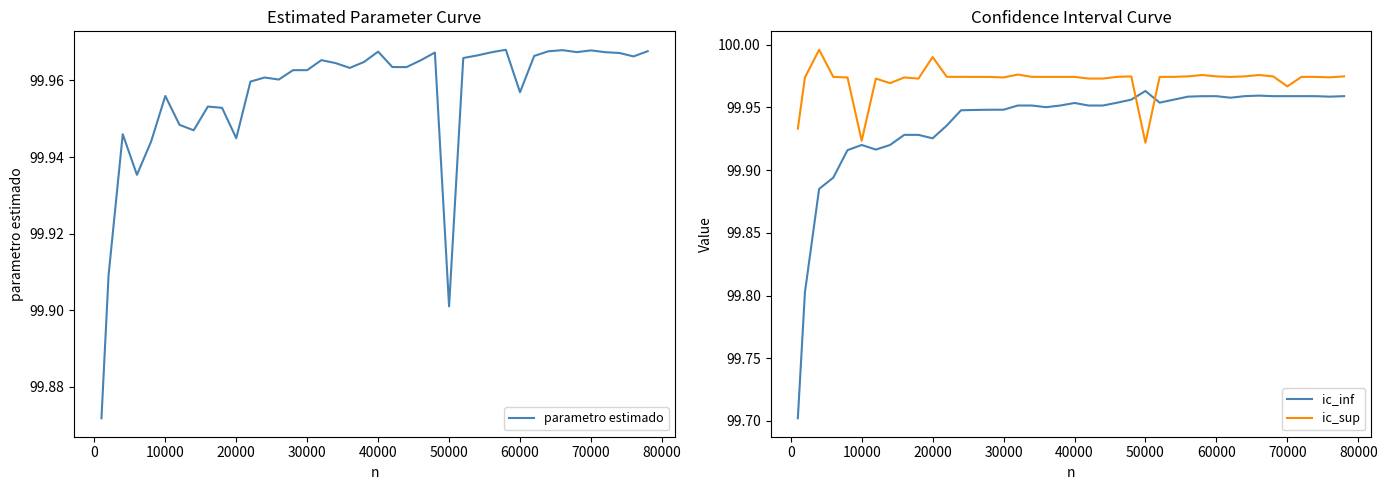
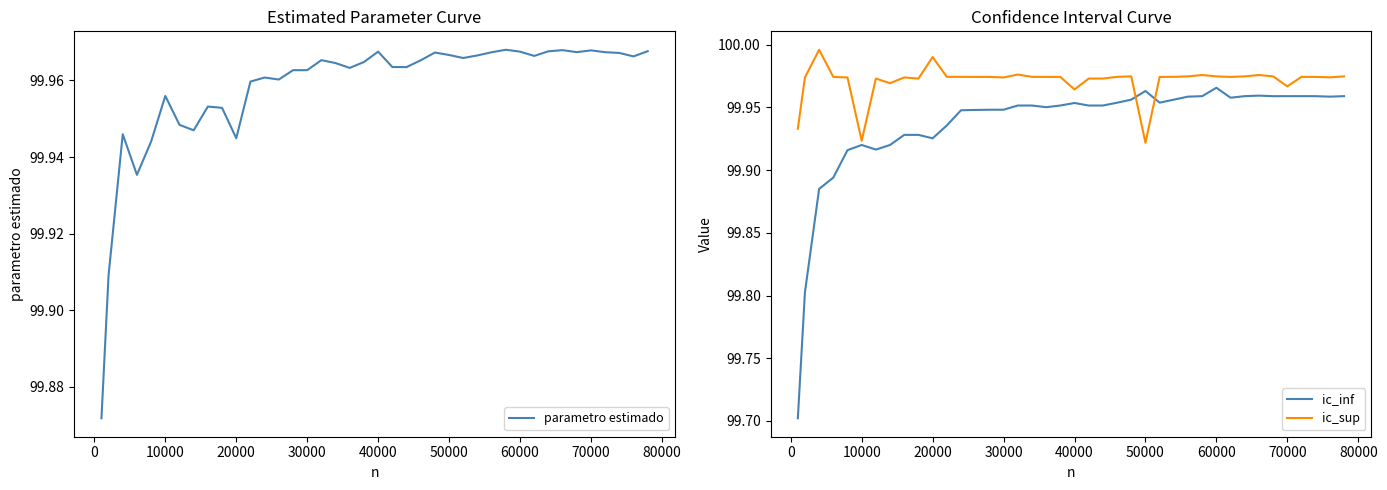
Estimated Parameter Curve, 50000: 99.901 -> 99.967
Estimated Parameter Curve, 60000: 99.957 -> 99.968
Confidence Interval Curve, ic_sup, 40000: 99.974 -> 99.964
Confidence Interval Curve, ic_inf, 60000: 99.959 -> 99.966
